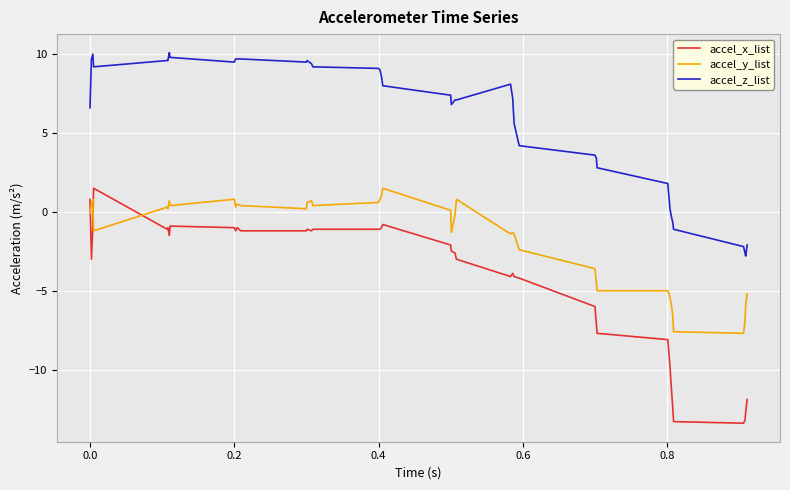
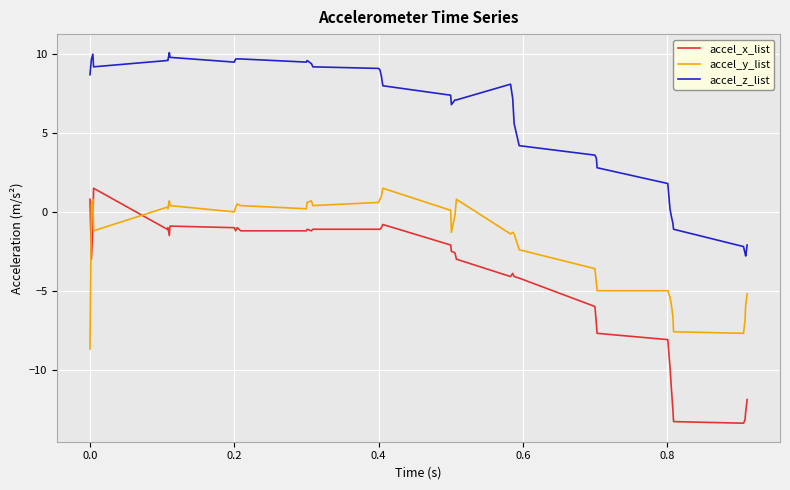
accel_y_list, 0.0: -0.1 -> -8.7
accel_z_list, 0.0: 6.6 -> 8.7
accel_y_list, 0.2: 0.8 -> 0.0
